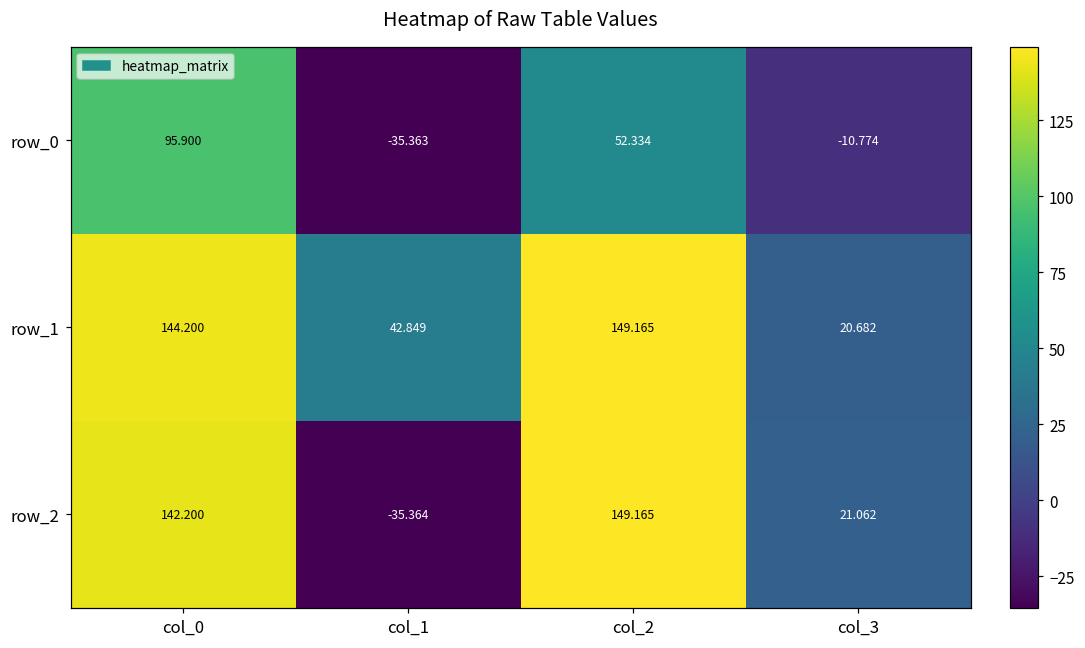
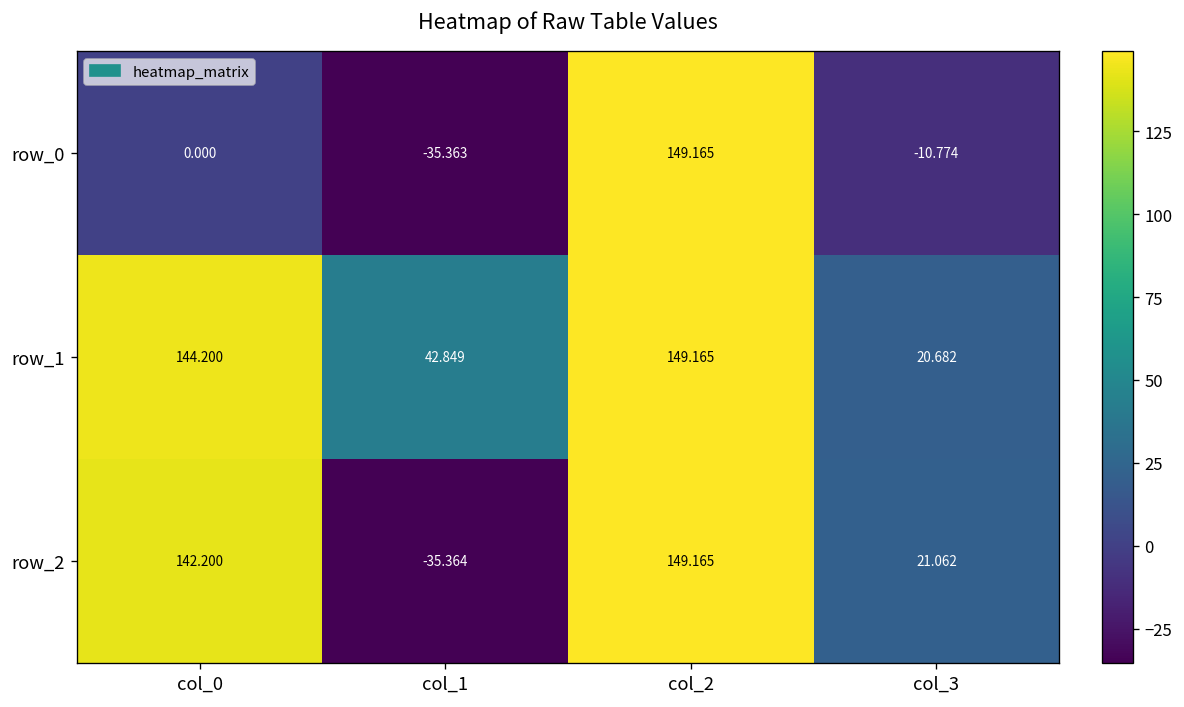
row_0, col_0: 95.900 -> 0.000
row_0, col_2: 52.334 -> 149.165
